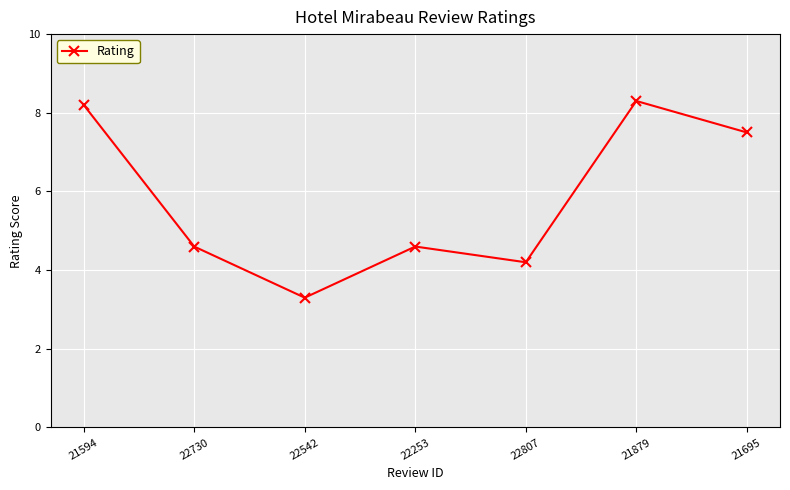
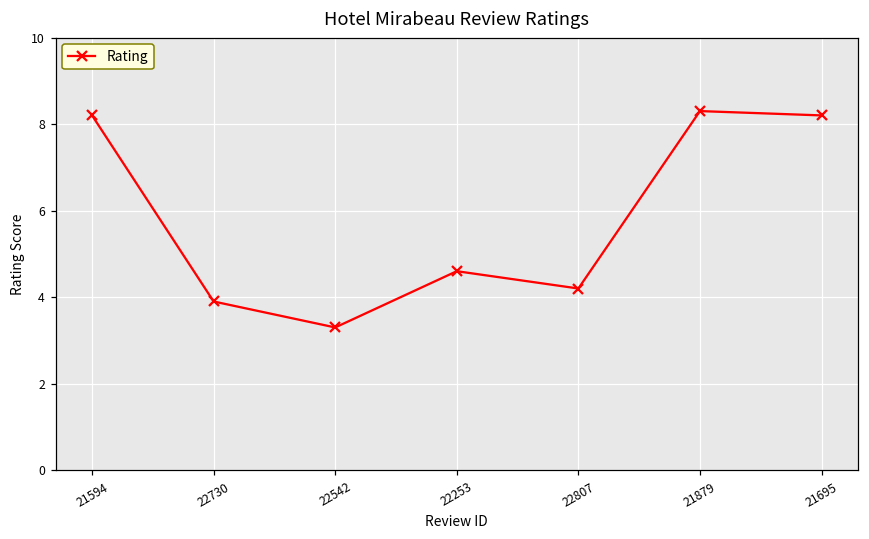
22730: 4.6 -> 3.9
21695: 7.5 -> 8.2
